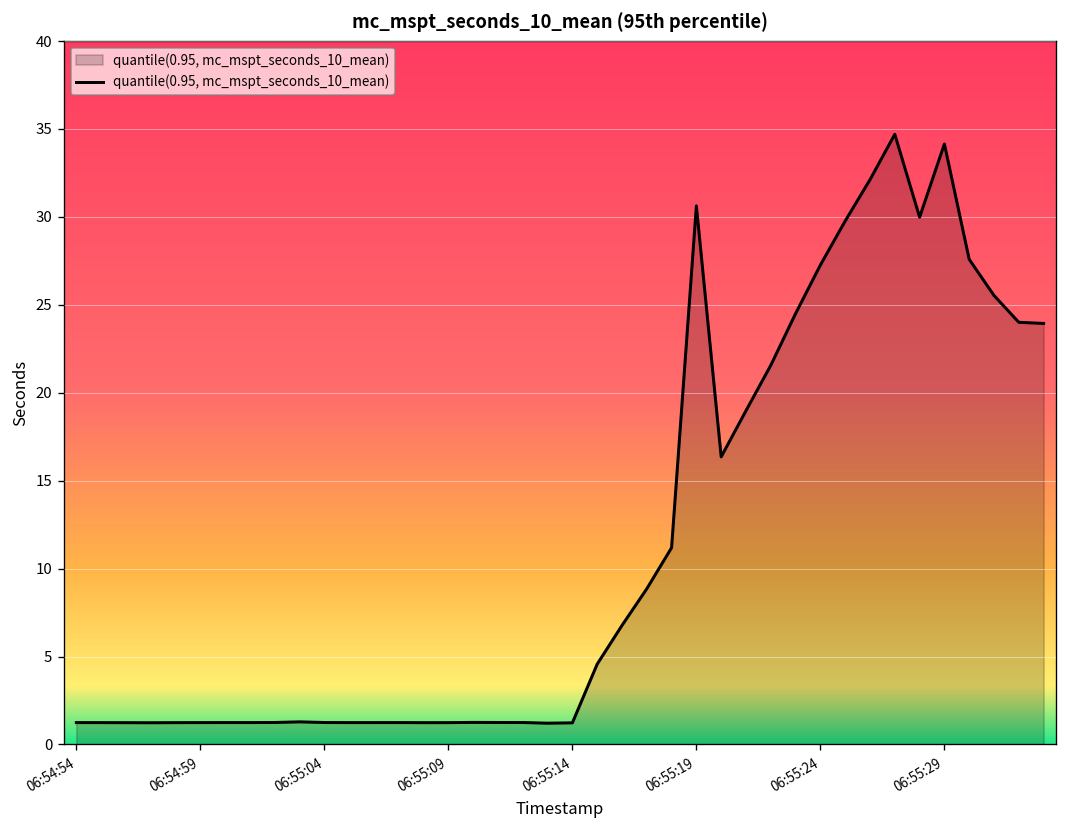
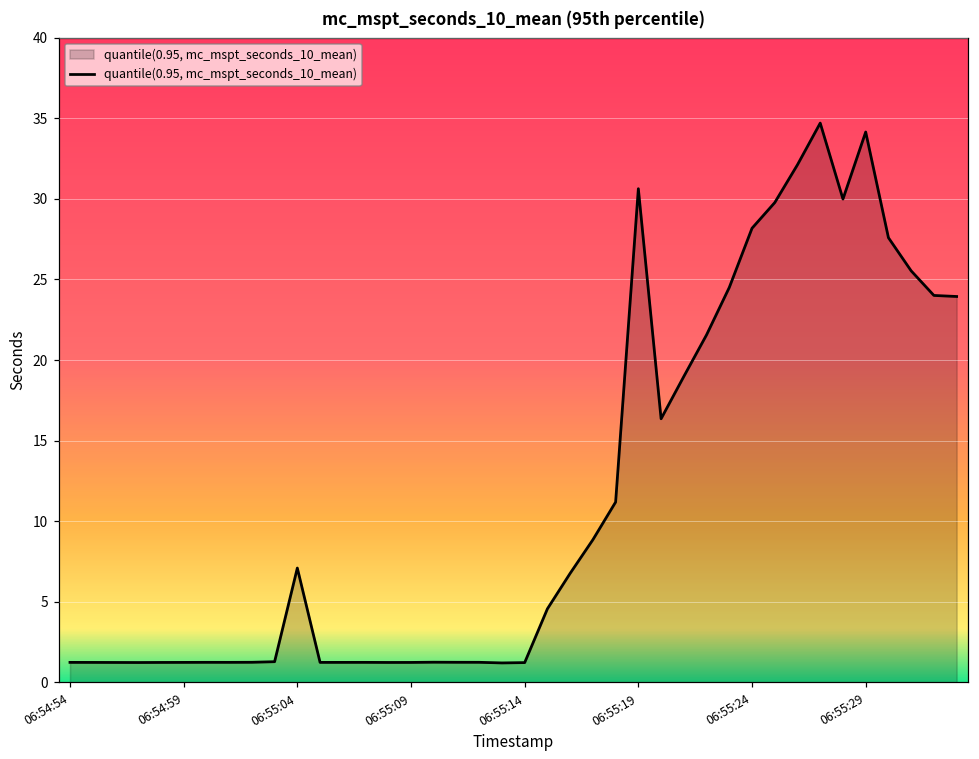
06:55:04: 1.2 -> 7.1
06:55:24: 27.3 -> 28.2
